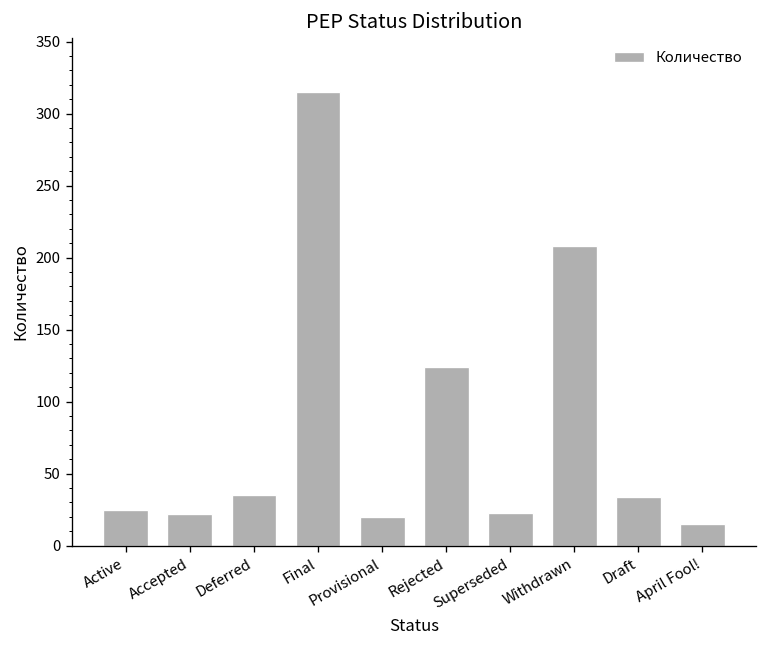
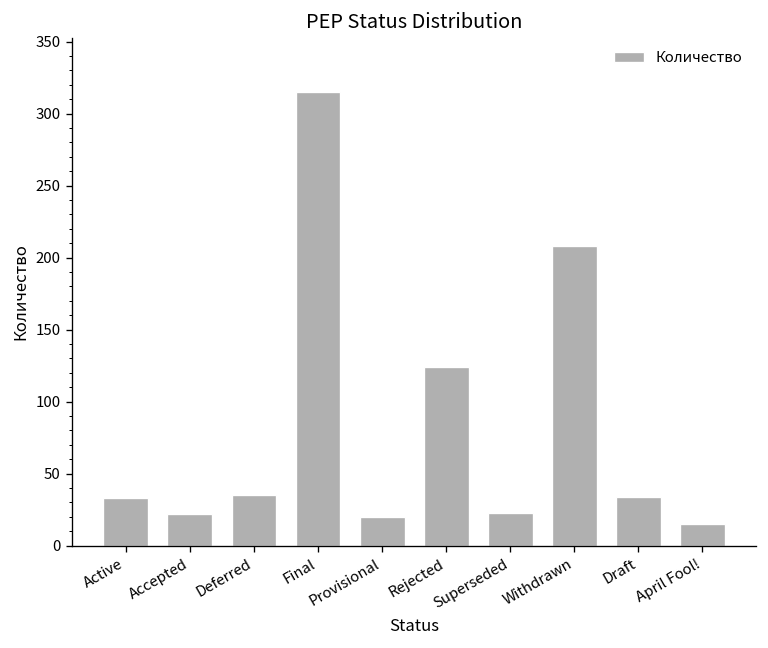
Active: 25 -> 33
